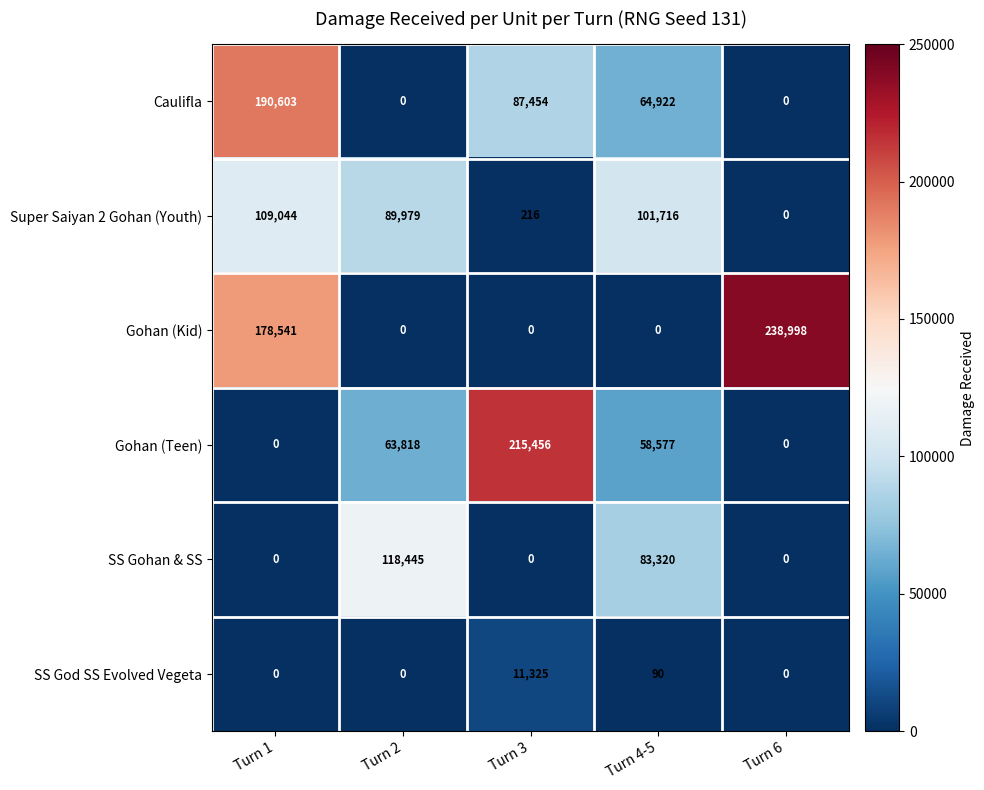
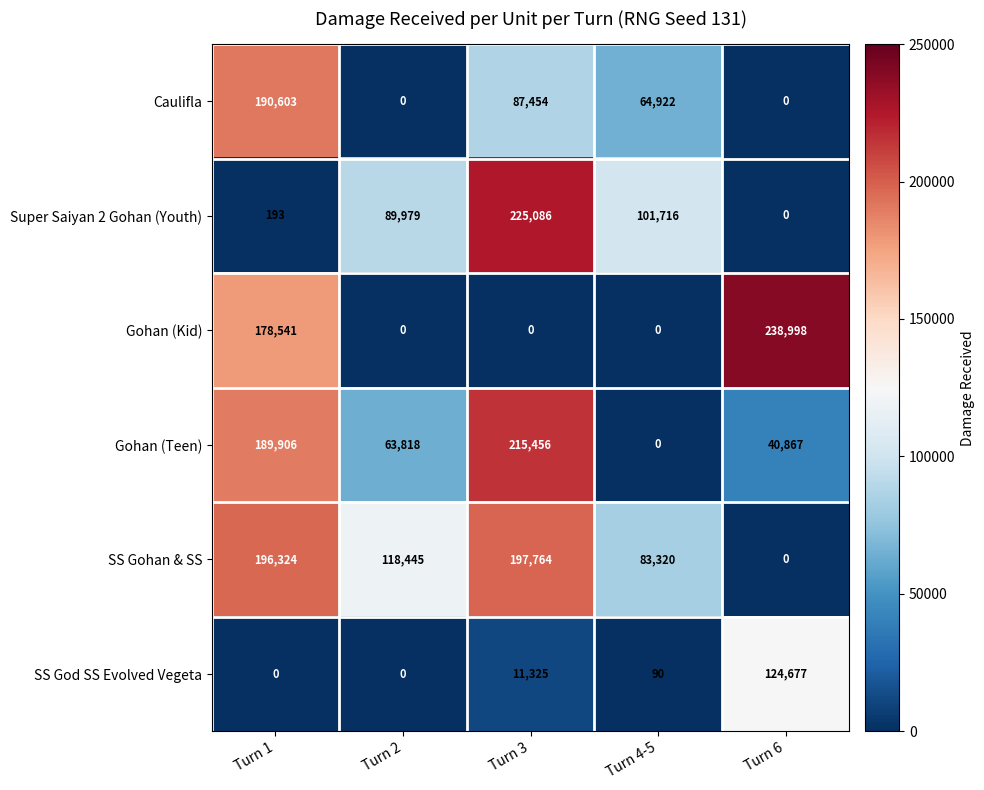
Super Saiyan 2 Gohan (Youth), Turn 1: 109,044 -> 193
Super Saiyan 2 Gohan (Youth), Turn 3: 216 -> 225,086
Gohan (Teen), Turn 1: 0 -> 189,906
Gohan (Teen), Turn 4-5: 58,577 -> 0
Gohan (Teen), Turn 6: 0 -> 40,867
SS Gohan & SS, Turn 1: 0 -> 196,324
SS Gohan & SS, Turn 3: 0 -> 197,764
SS God SS Evolved Vegeta, Turn 6: 0 -> 124,677
